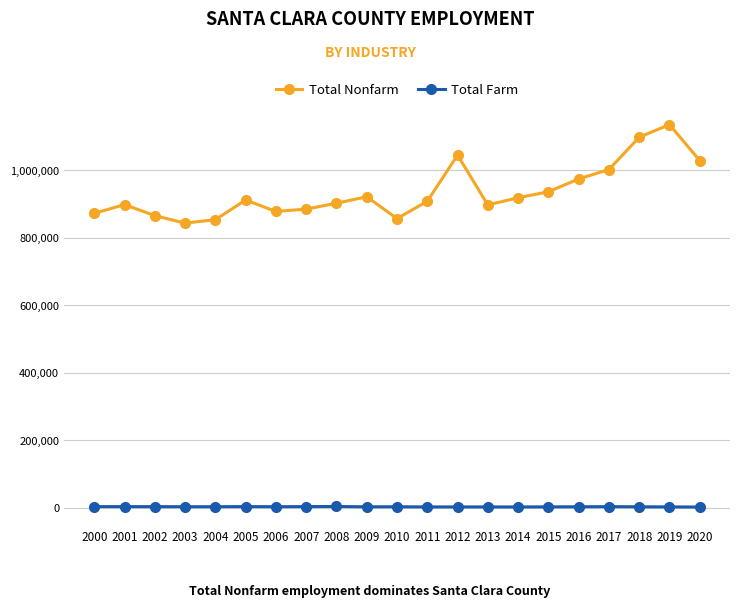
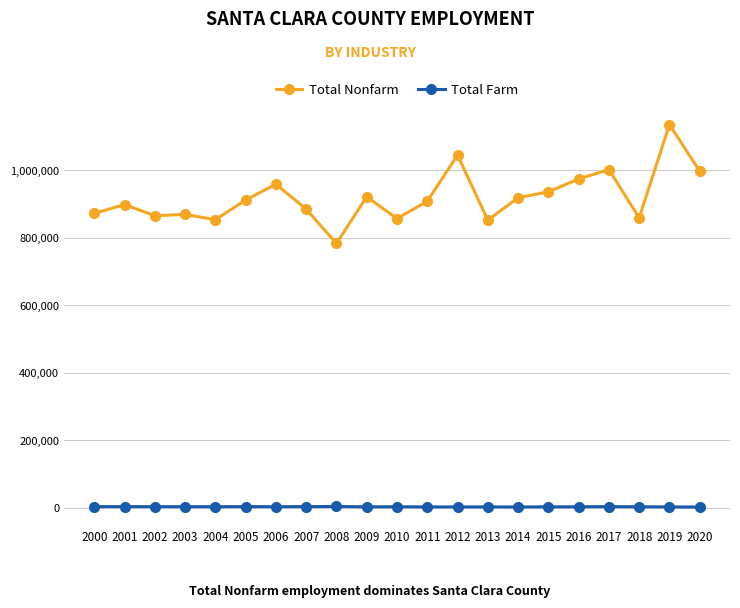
Total Nonfarm, 2003: 840,000 -> 870,000
Total Nonfarm, 2006: 880,000 -> 960,000
Total Nonfarm, 2008: 900,000 -> 780,000
Total Nonfarm, 2013: 900,000 -> 850,000
Total Nonfarm, 2018: 1,100,000 -> 860,000
Total Nonfarm, 2020: 1,030,000 -> 1,000,000
